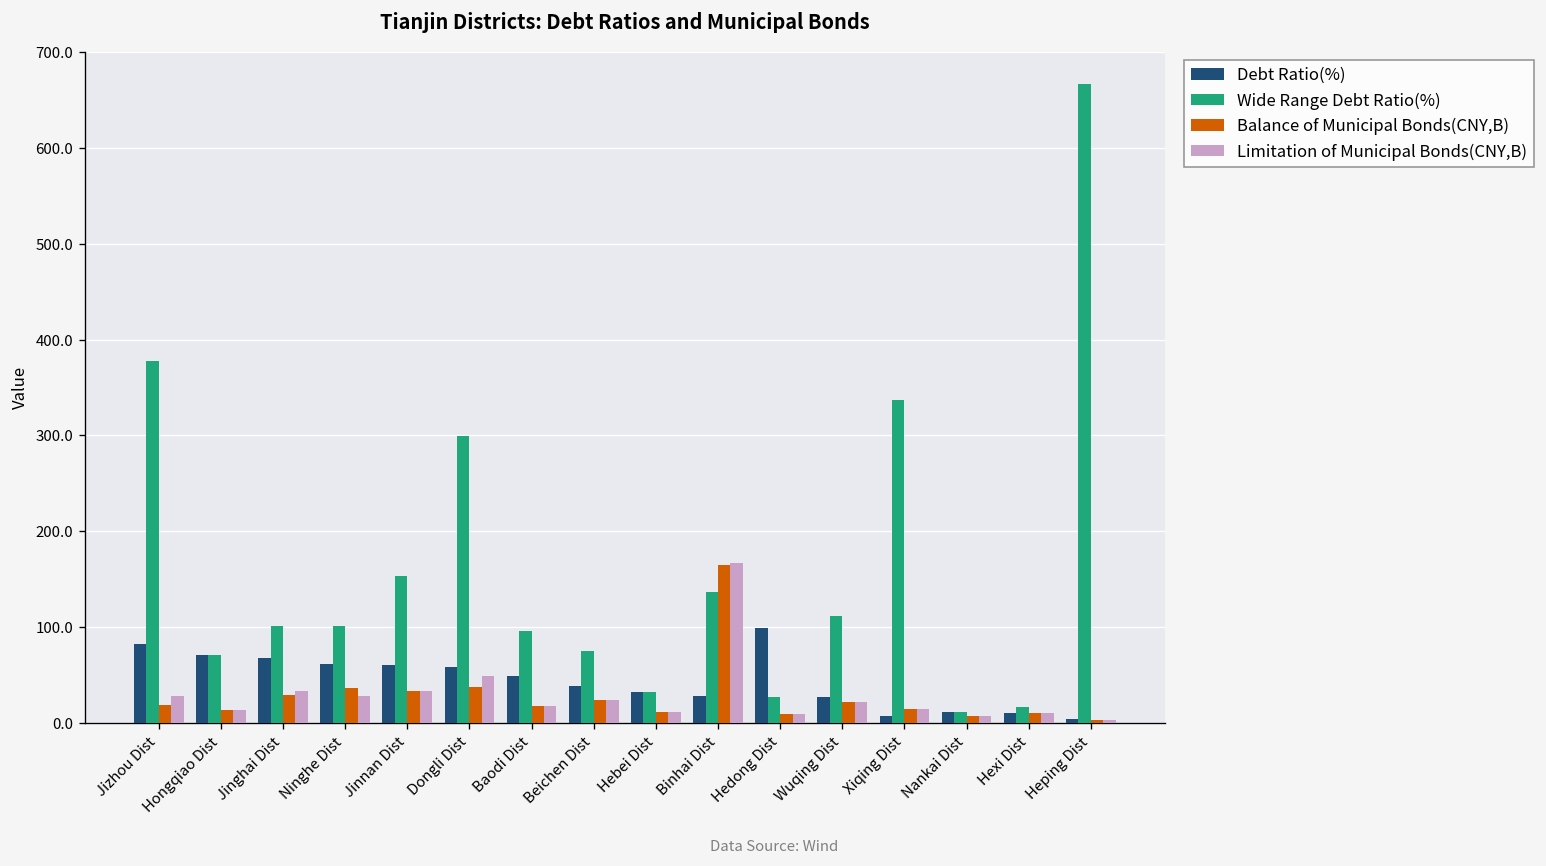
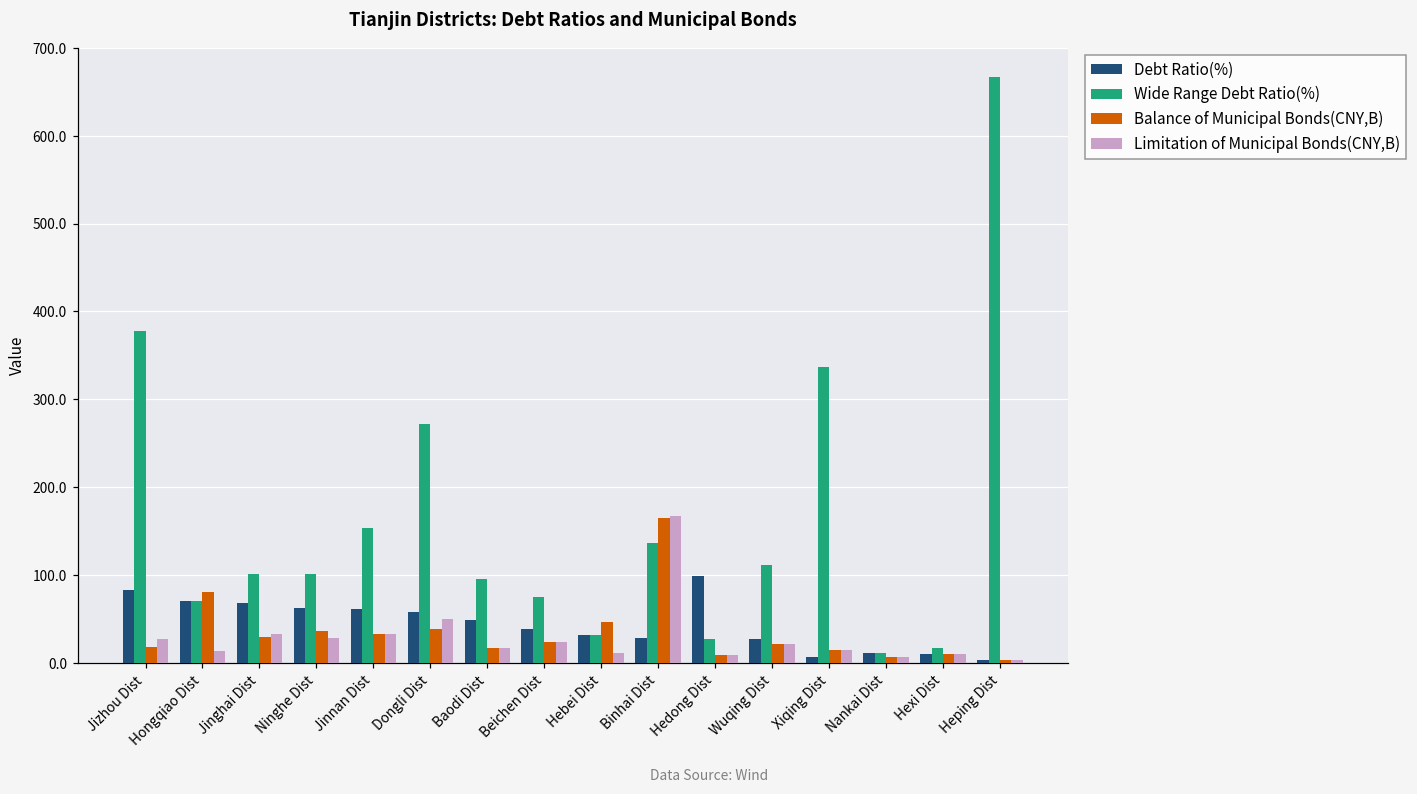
Balance of Municipal Bonds(CNY,B), Hongqiao Dist: 10 -> 80
Wide Range Debt Ratio(%), Dongli Dist: 300 -> 270
Balance of Municipal Bonds(CNY,B), Hebei Dist: 10 -> 50
